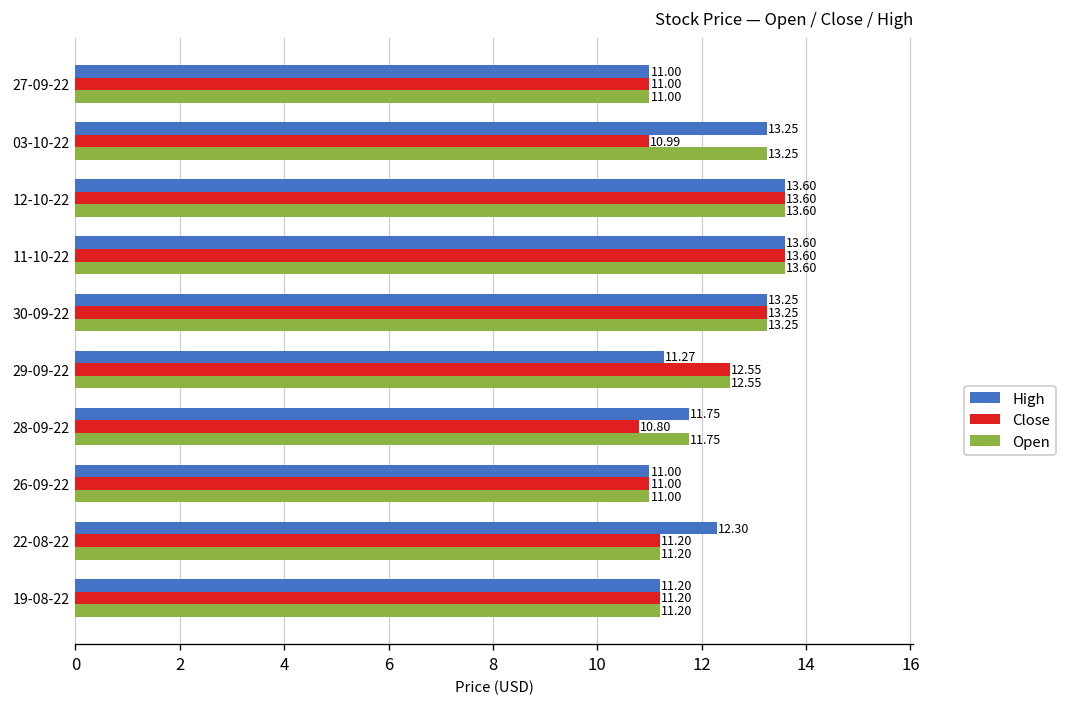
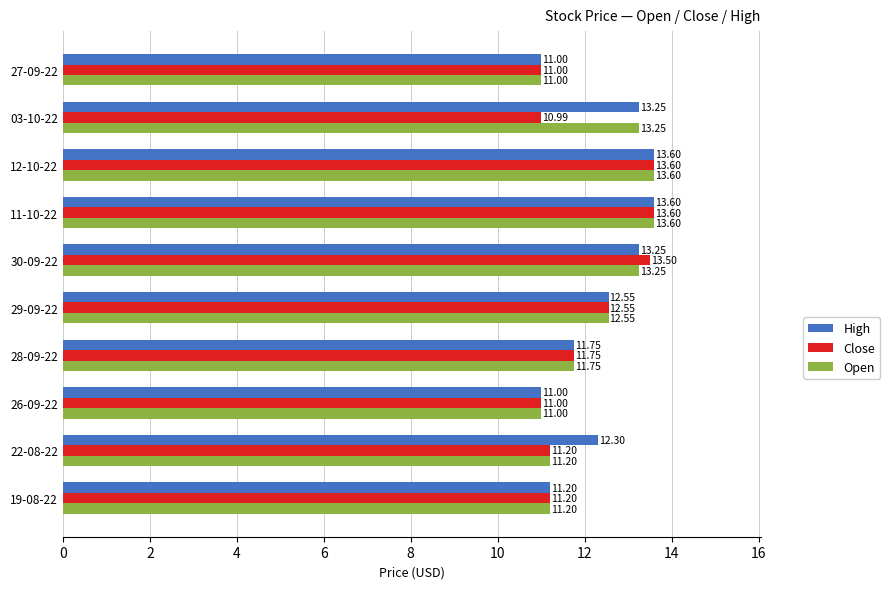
Close, 30-09-22: 13.25 -> 13.50
High, 29-09-22: 11.27 -> 12.55
Close, 28-09-22: 10.80 -> 11.75
